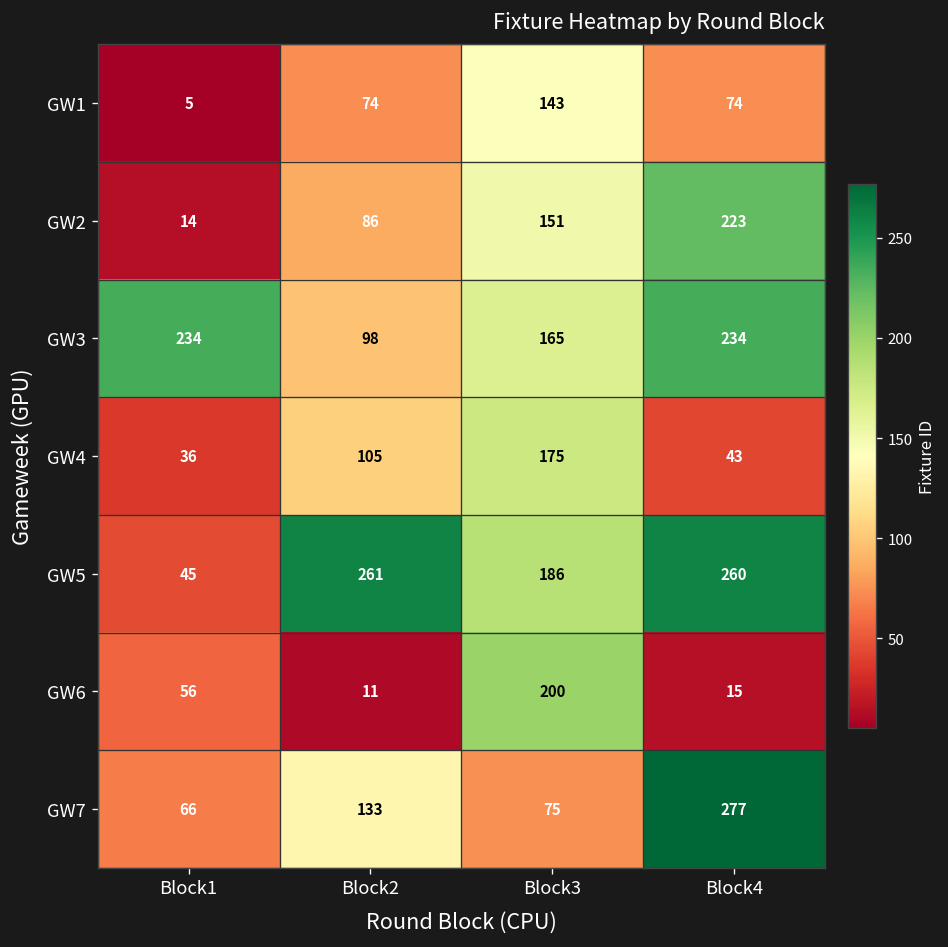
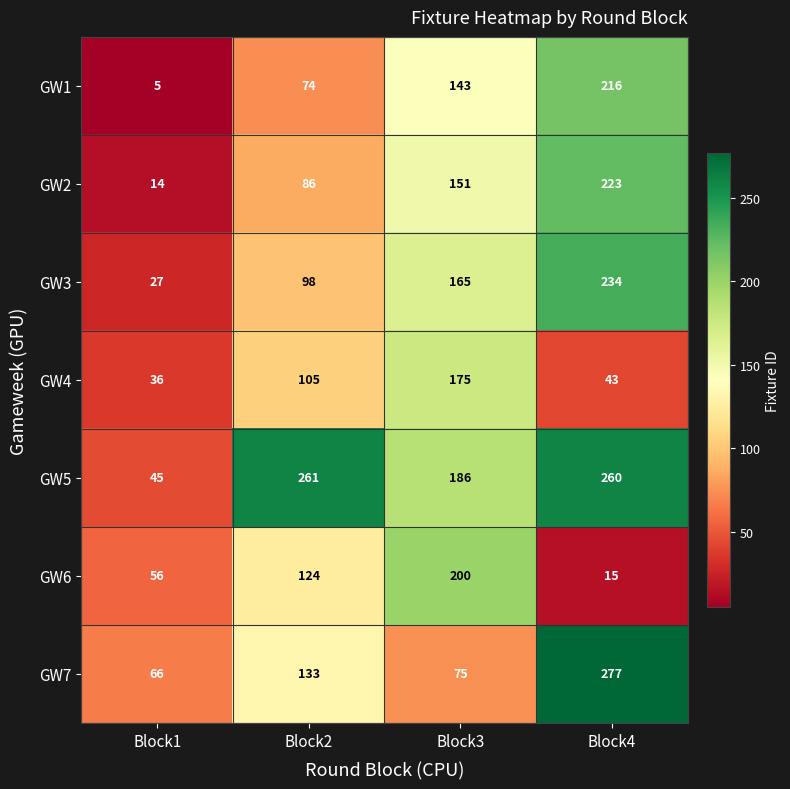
GW1, Block4: 74 -> 216
GW3, Block1: 234 -> 27
GW6, Block2: 11 -> 124
